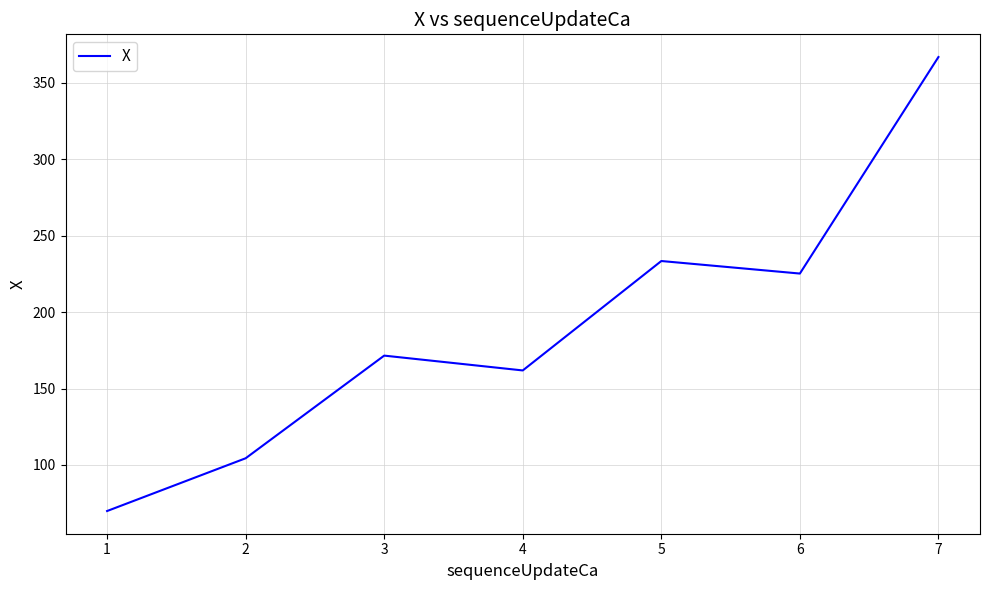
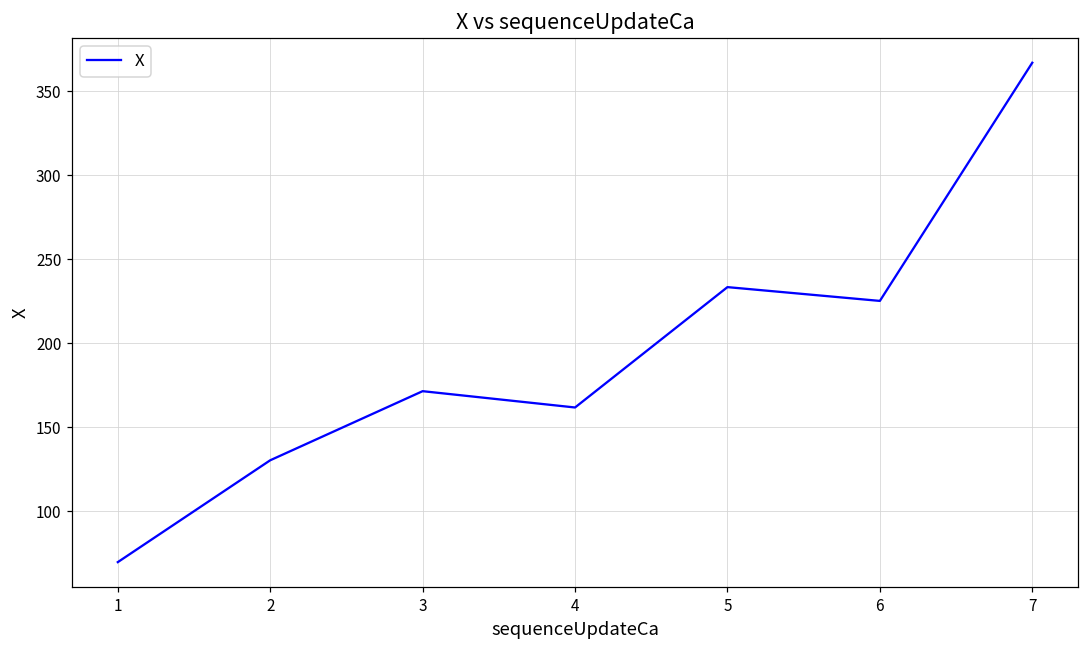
2: 104 -> 130
